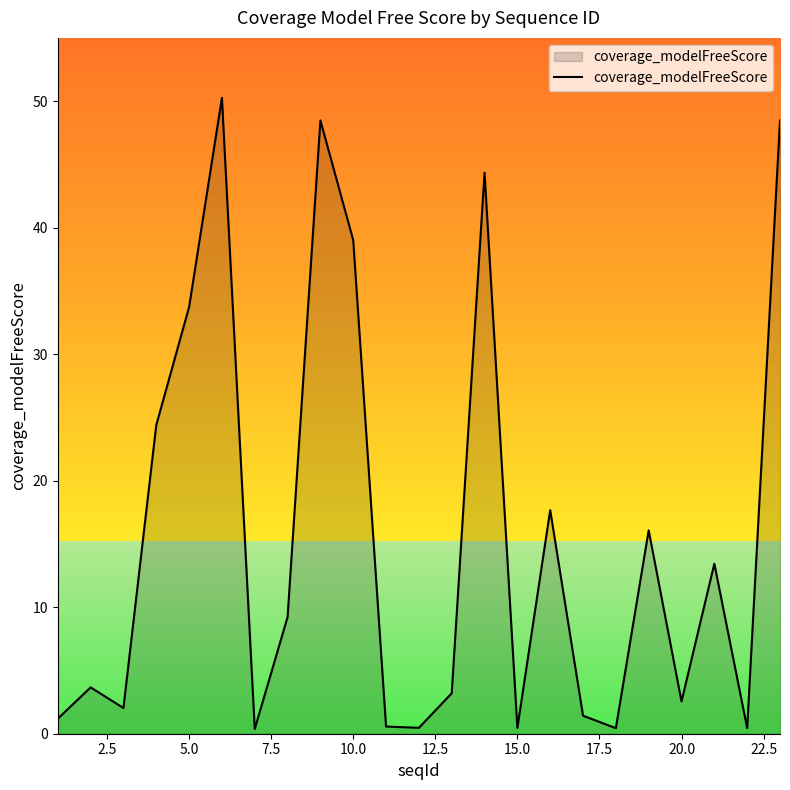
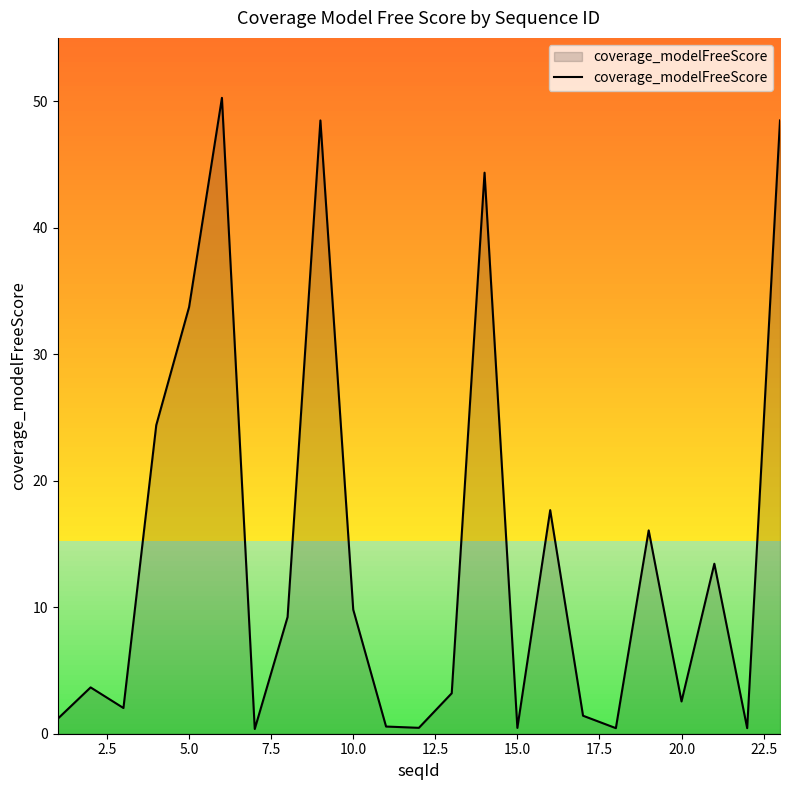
10.0: 39.0 -> 9.8
